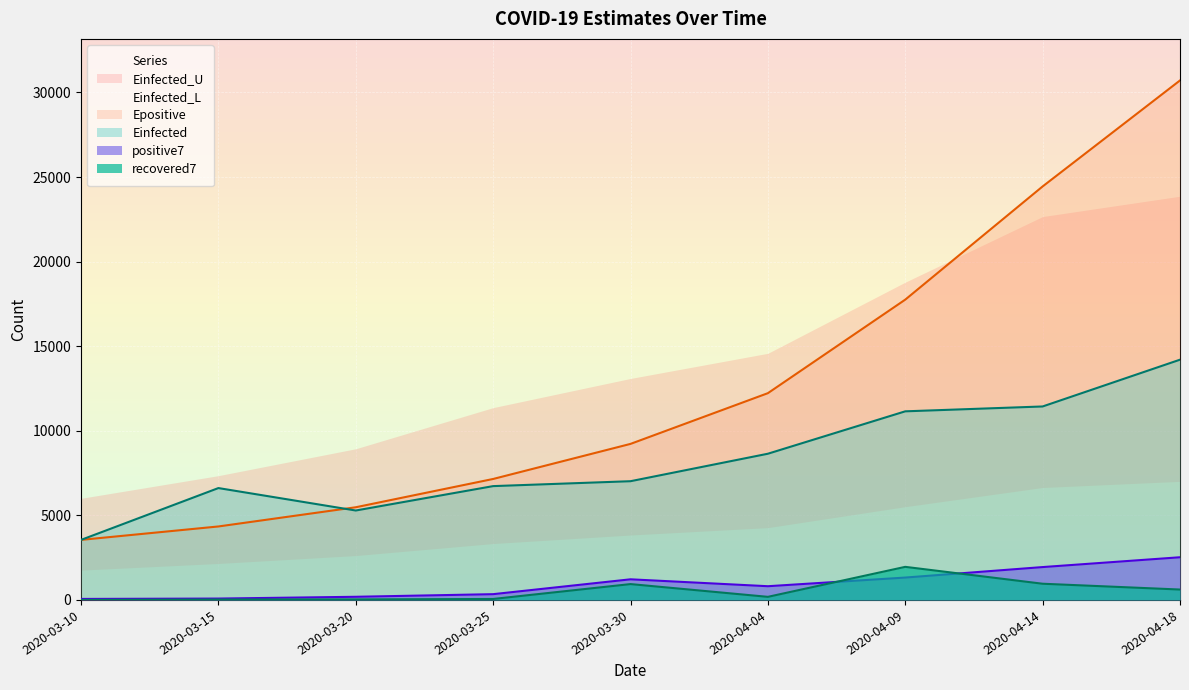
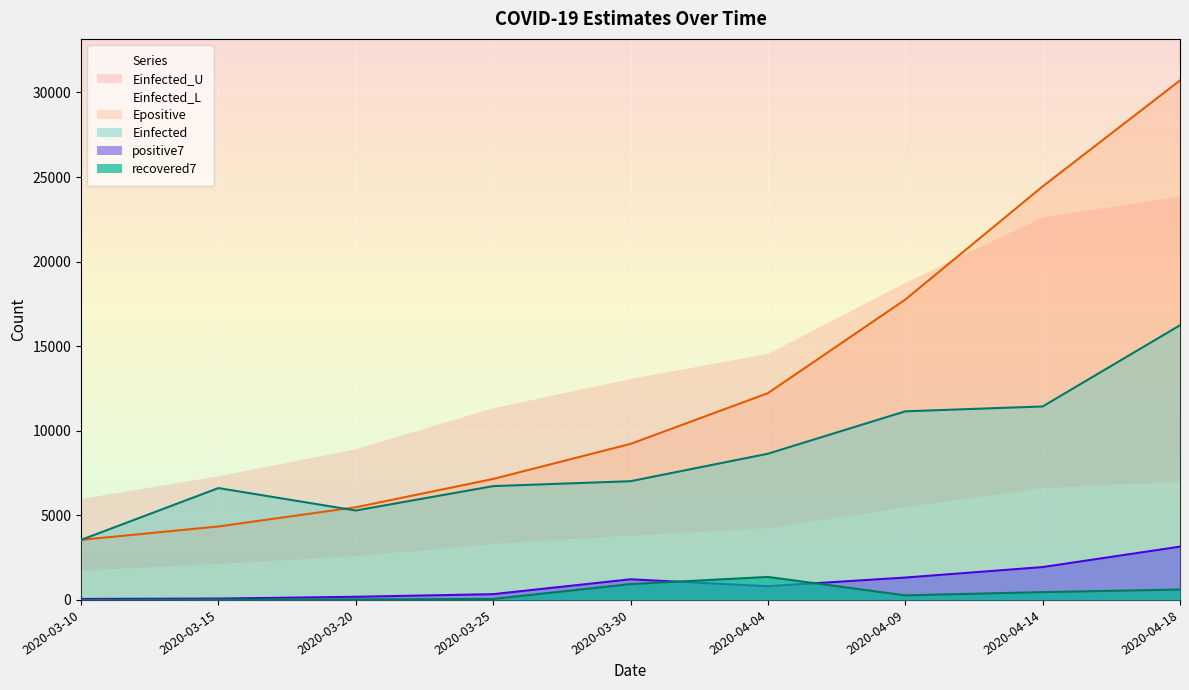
recovered7, 2020-04-04: 200 -> 1400
recovered7, 2020-04-09: 2000 -> 300
recovered7, 2020-04-14: 1000 -> 500
Einfected, 2020-04-18: 14200 -> 16200
positive7, 2020-04-18: 2500 -> 3200
